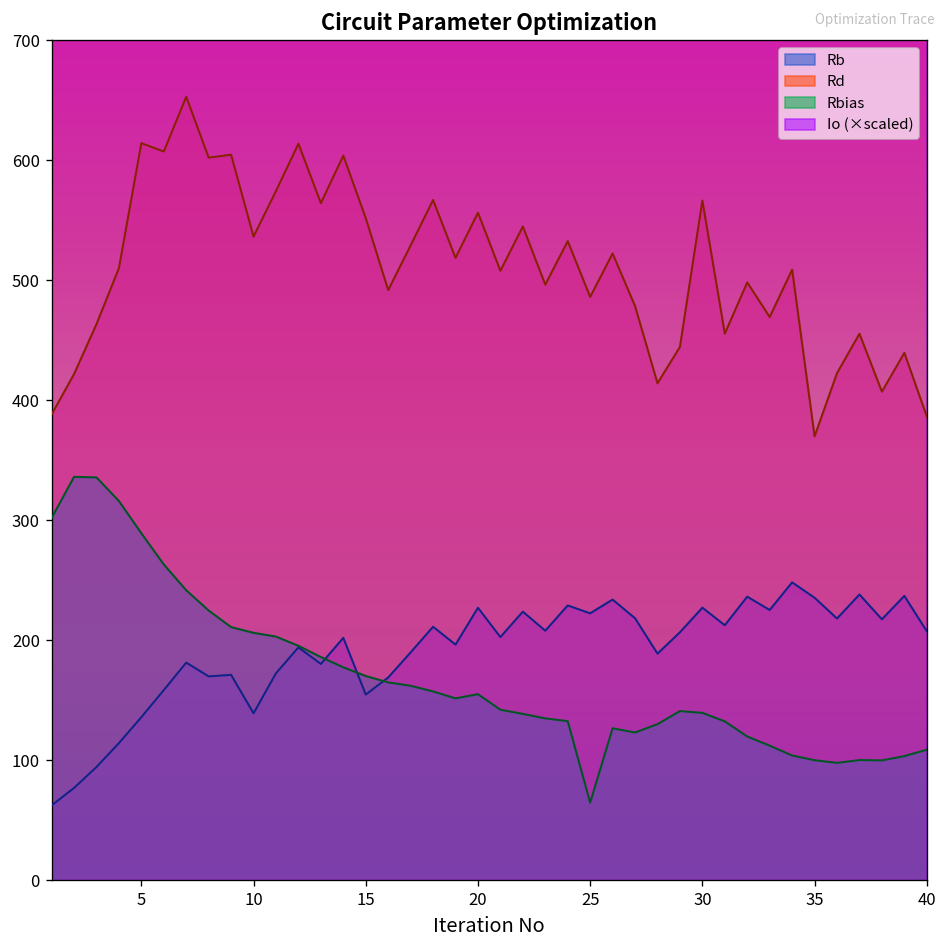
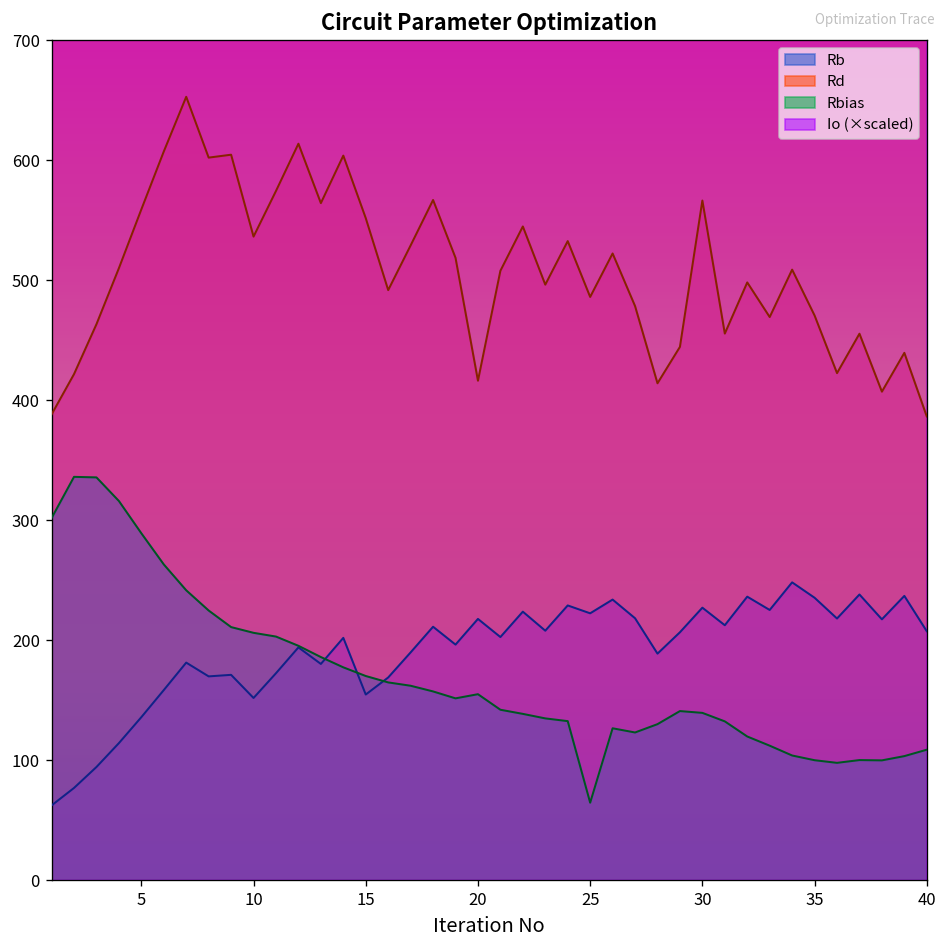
Rd, 5: 614 -> 559
Rb, 10: 139 -> 152
Rb, 20: 227 -> 218
Rd, 20: 556 -> 416
Rd, 35: 370 -> 471
